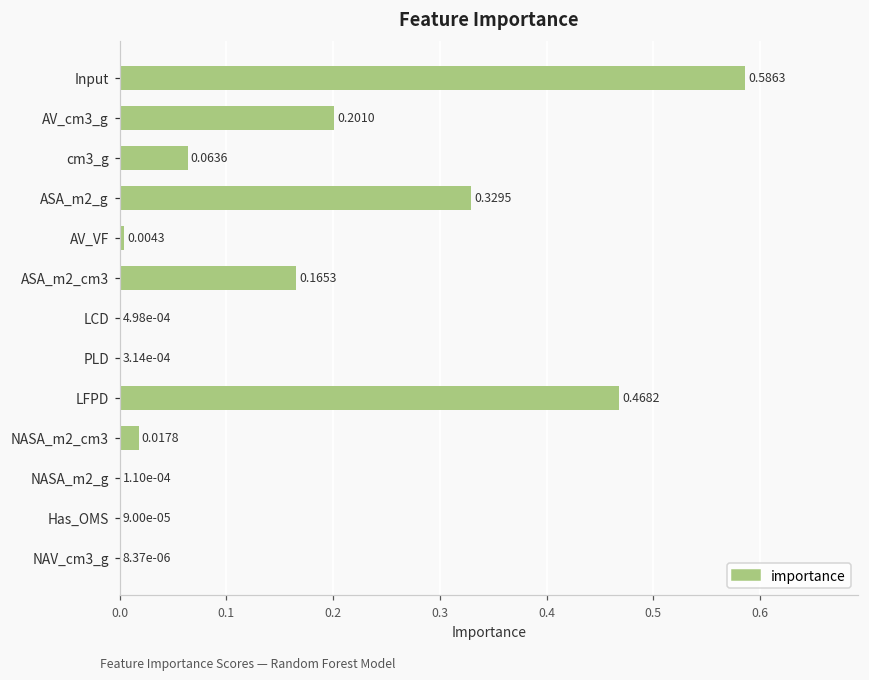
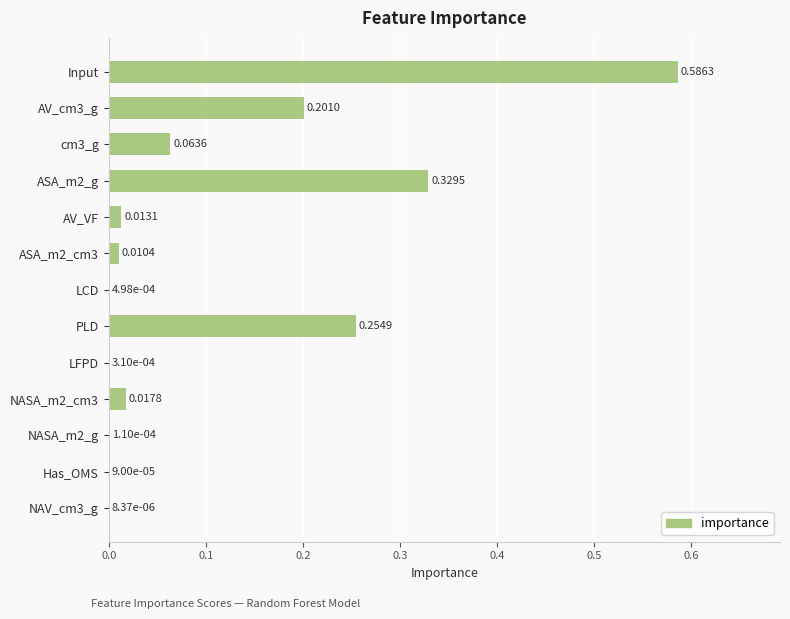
AV_VF: 0.0043 -> 0.0131
ASA_m2_cm3: 0.1653 -> 0.0104
PLD: 3.14e-04 -> 0.2549
LFPD: 0.4682 -> 3.10e-04
